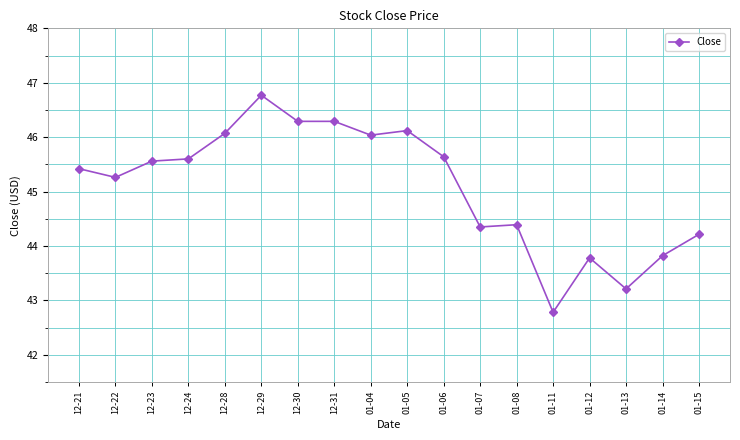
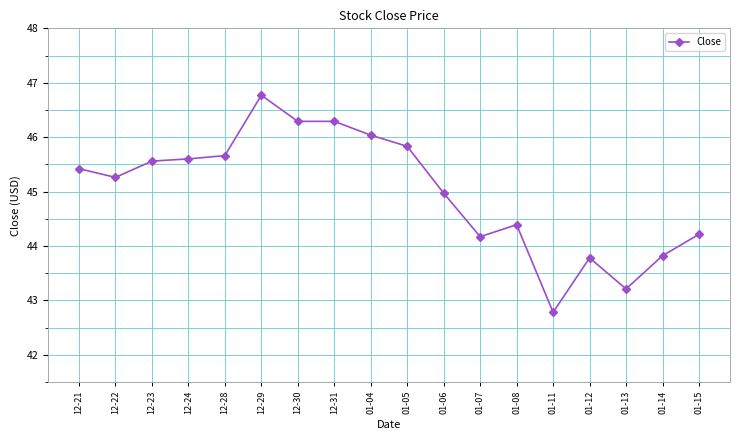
12-28: 46.1 -> 45.7
01-05: 46.1 -> 45.8
01-06: 45.6 -> 45.0
01-07: 44.3 -> 44.2
